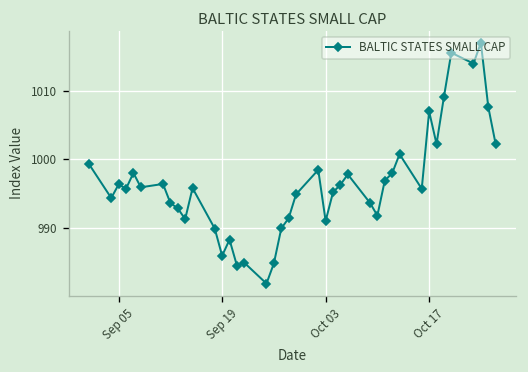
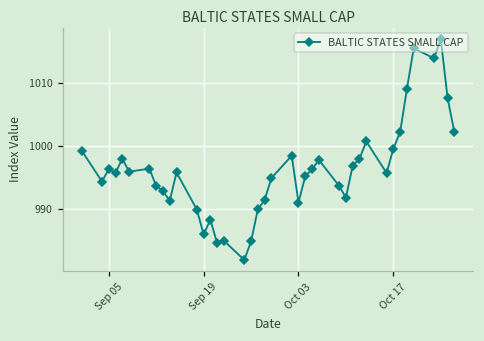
Oct 17: 1007 -> 1000
